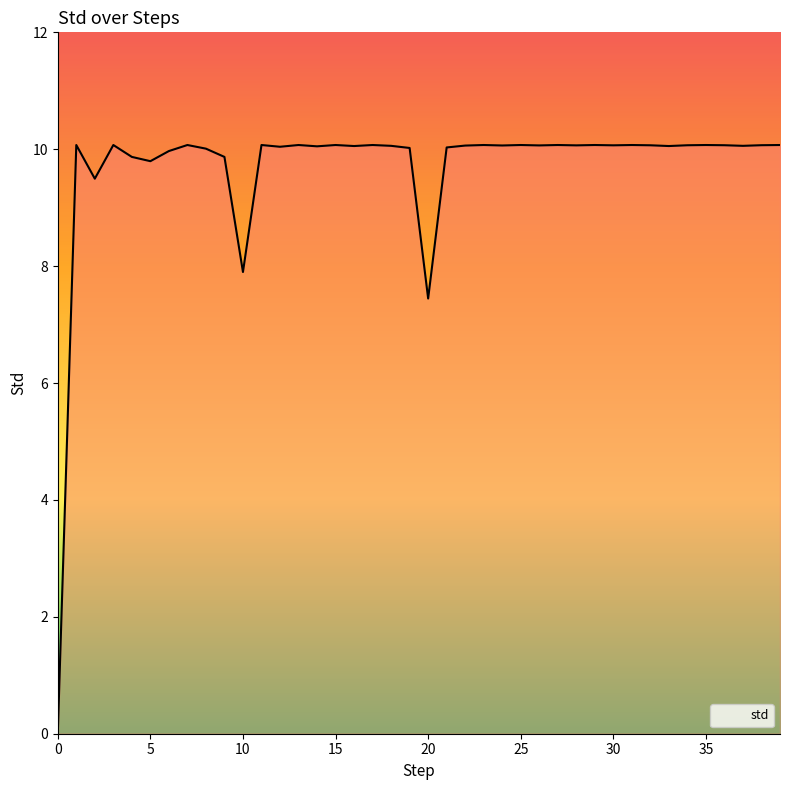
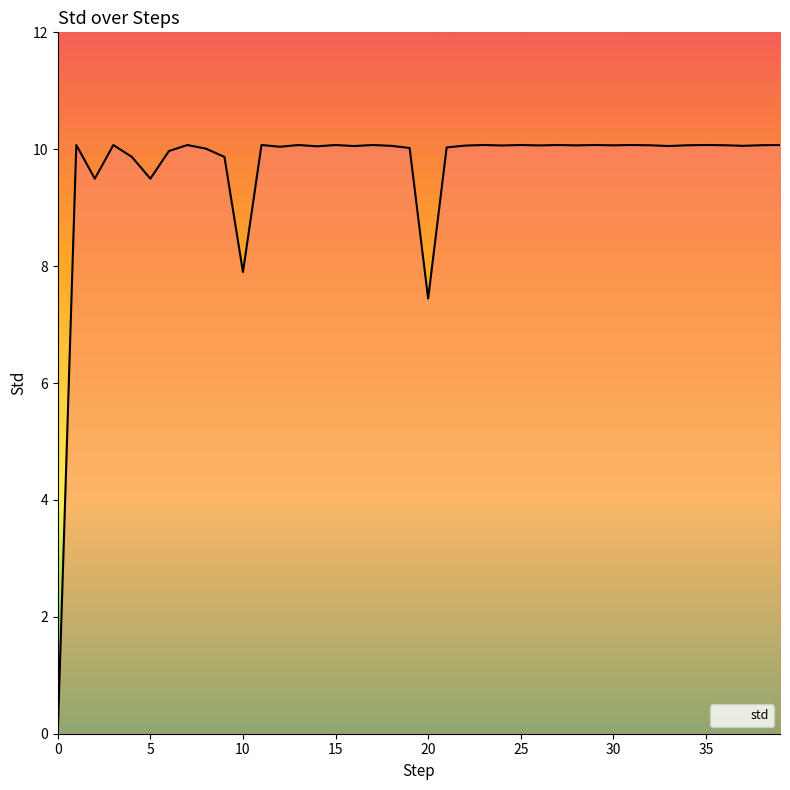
5: 9.8 -> 9.5
